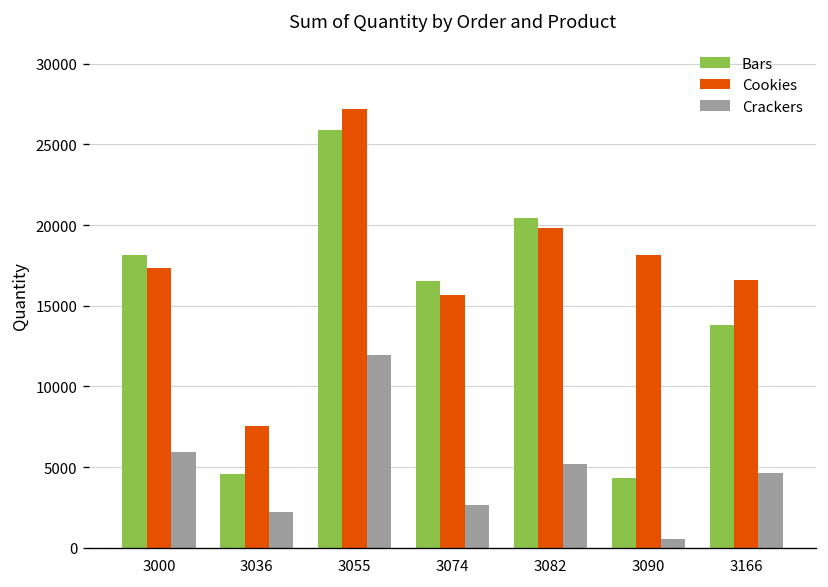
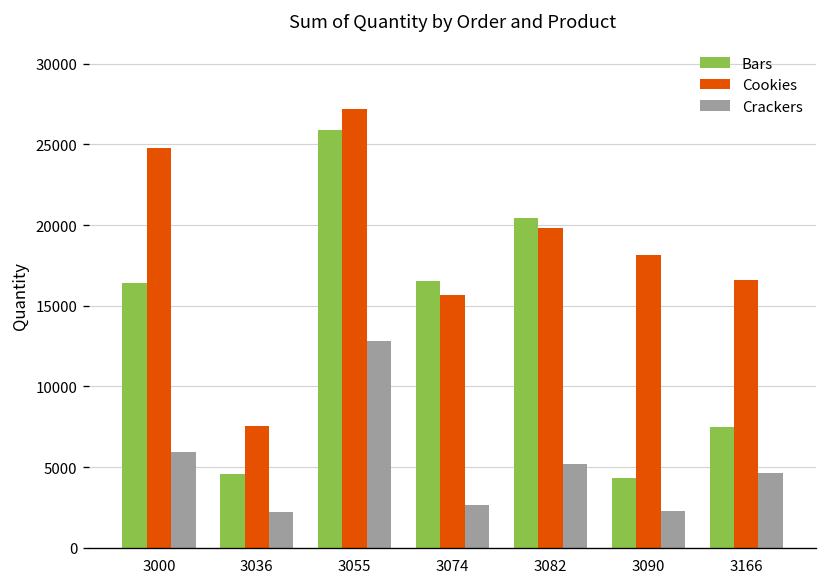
Bars, 3000: 18200 -> 16400
Cookies, 3000: 17300 -> 24700
Crackers, 3055: 11900 -> 12800
Crackers, 3090: 500 -> 2300
Bars, 3166: 13800 -> 7500
